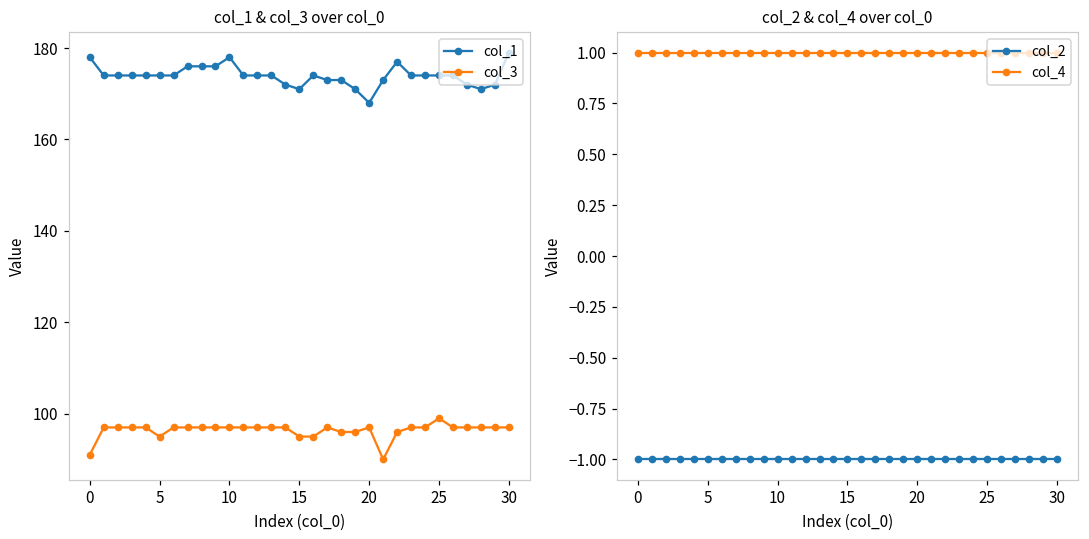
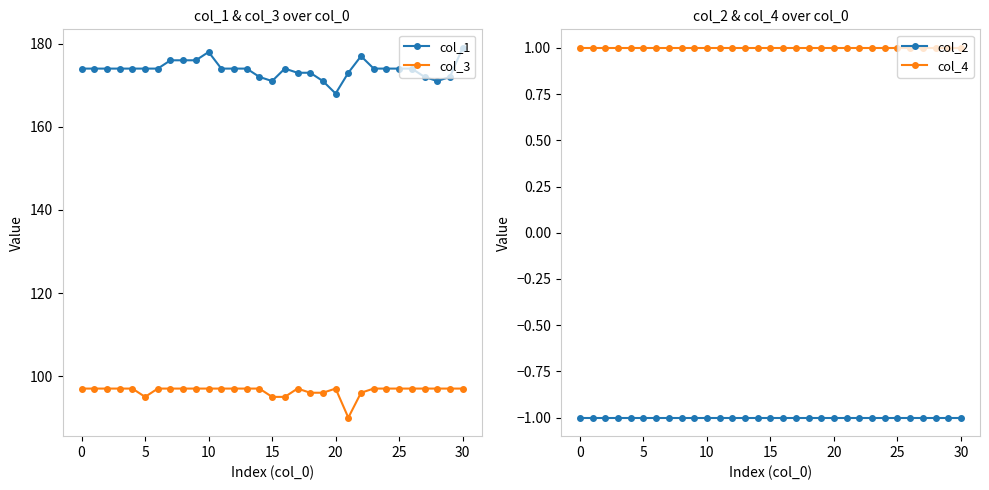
col_1 & col_3 over col_0, col_1, 0: 178 -> 174
col_1 & col_3 over col_0, col_3, 0: 91 -> 97
col_1 & col_3 over col_0, col_3, 25: 99 -> 97
